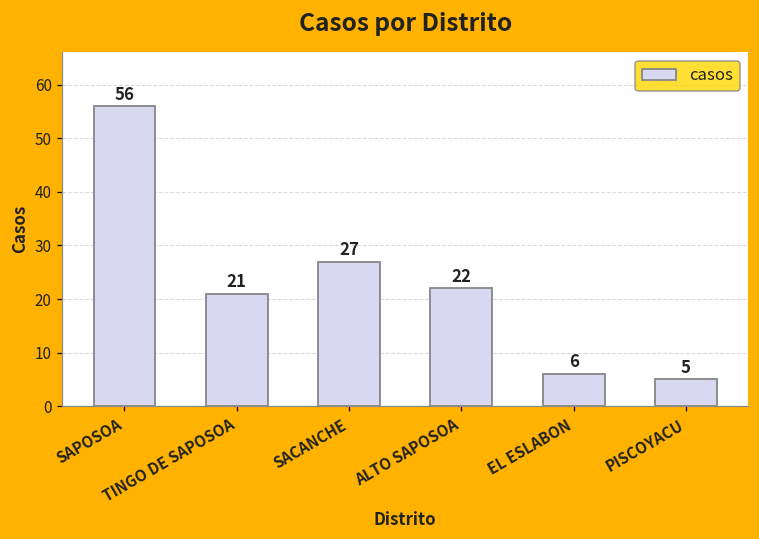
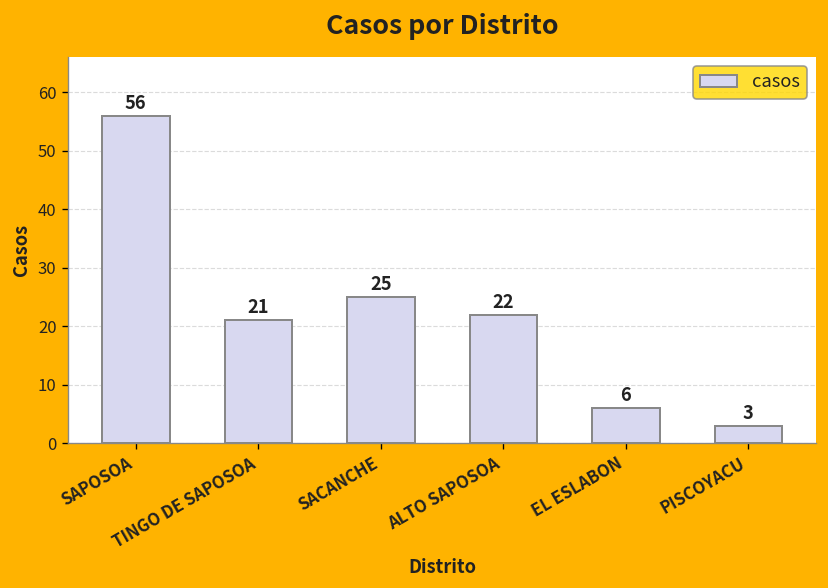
SACANCHE: 27 -> 25
PISCOYACU: 5 -> 3
